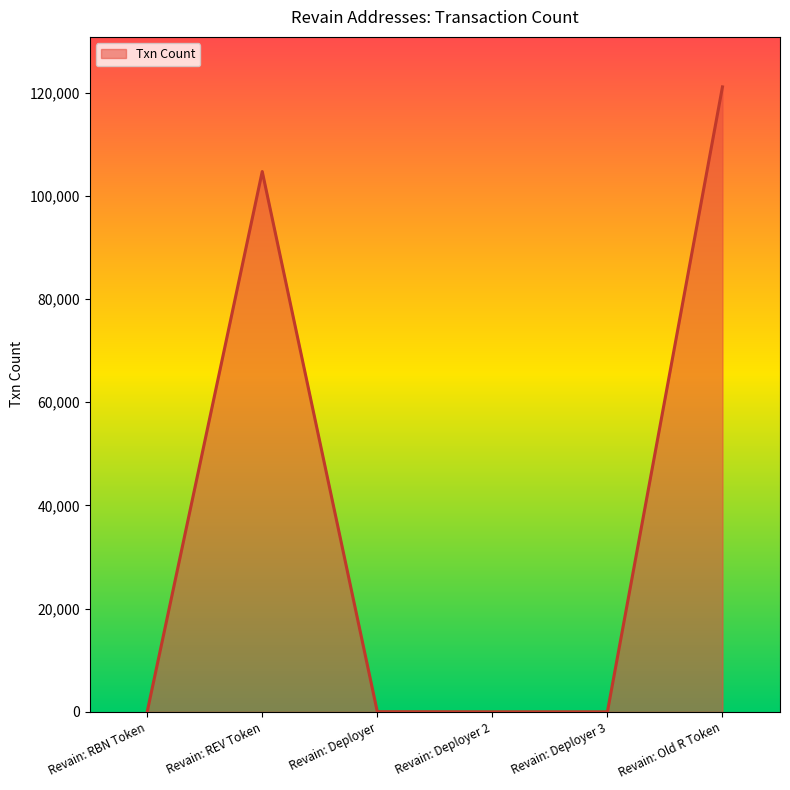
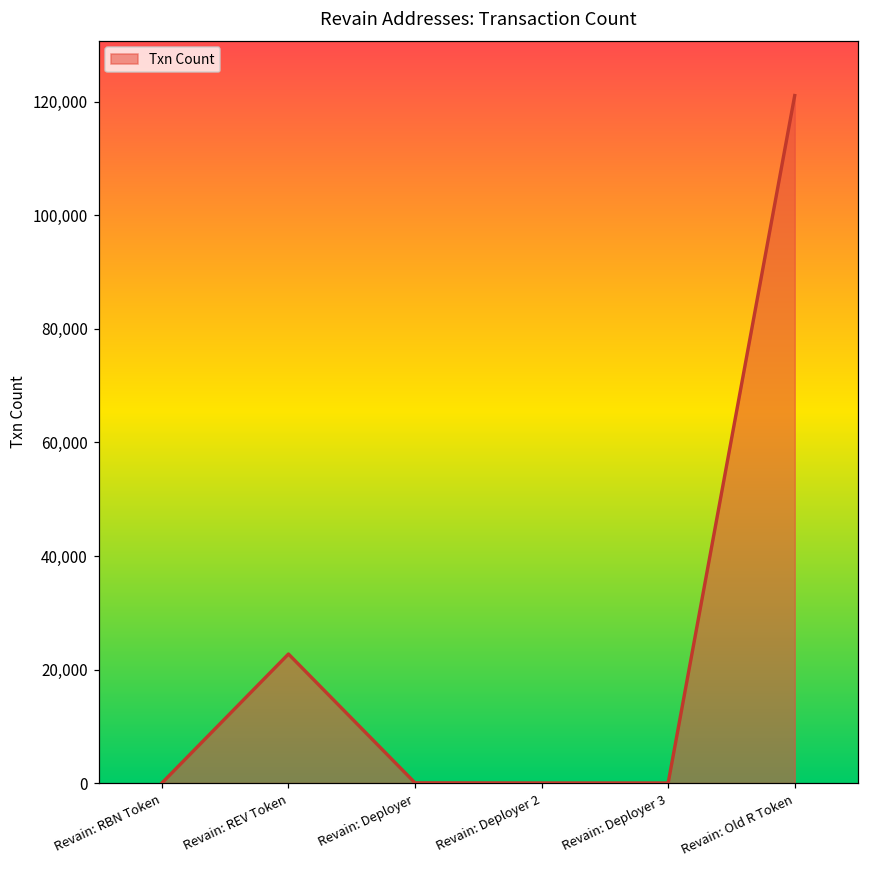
Revain: REV Token: 105,000 -> 23,000
